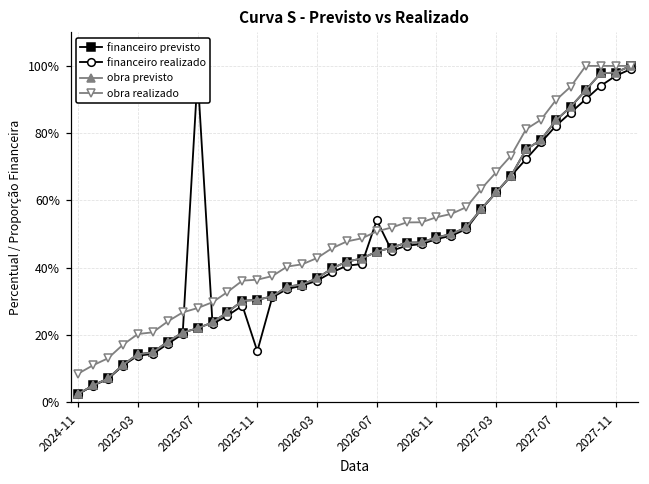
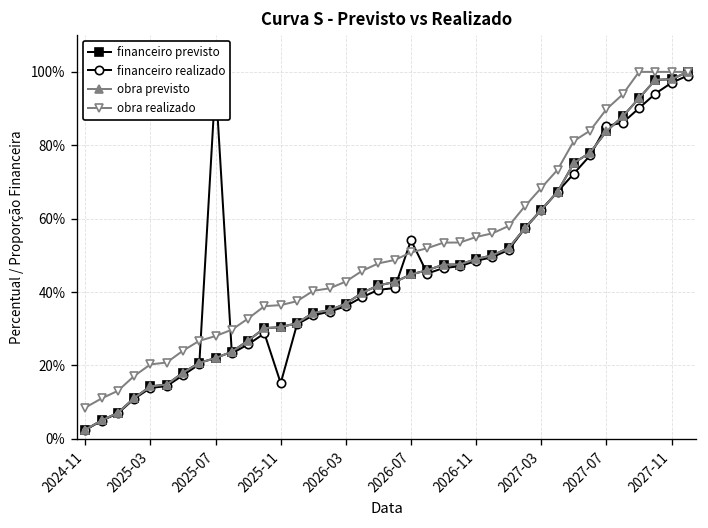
financeiro realizado, 2027-07: 82% -> 85%
